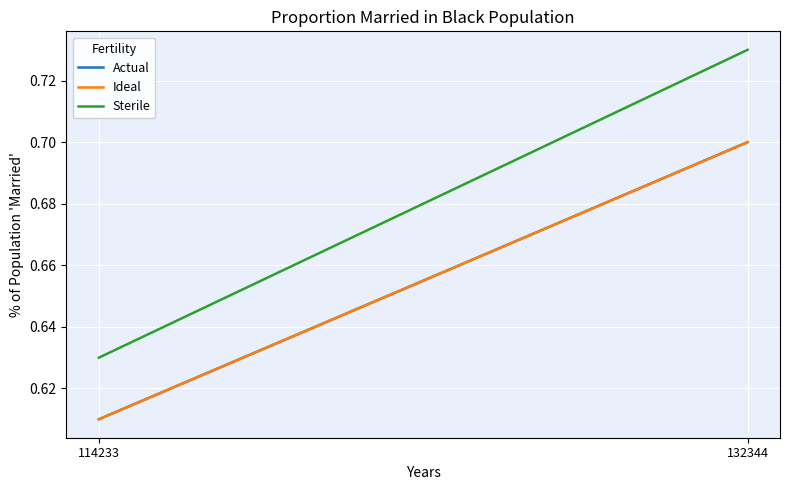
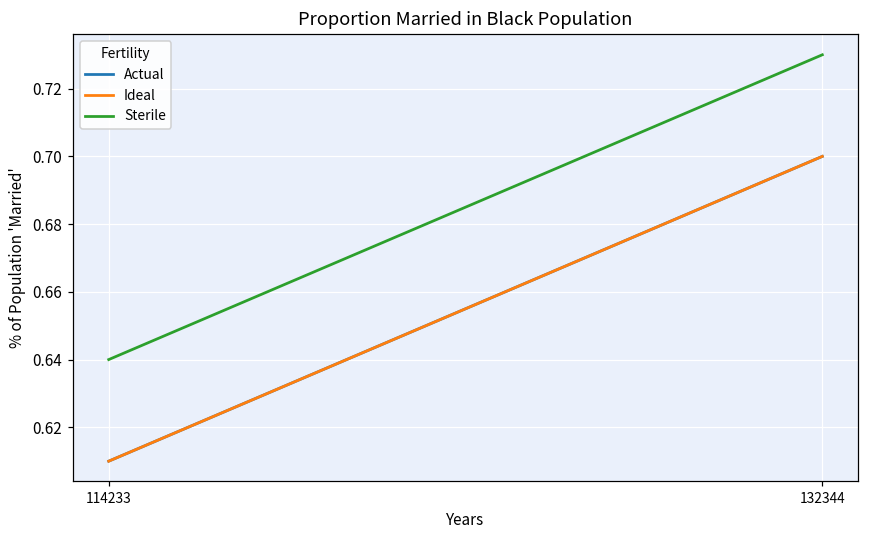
Sterile, 114233: 0.63 -> 0.64
